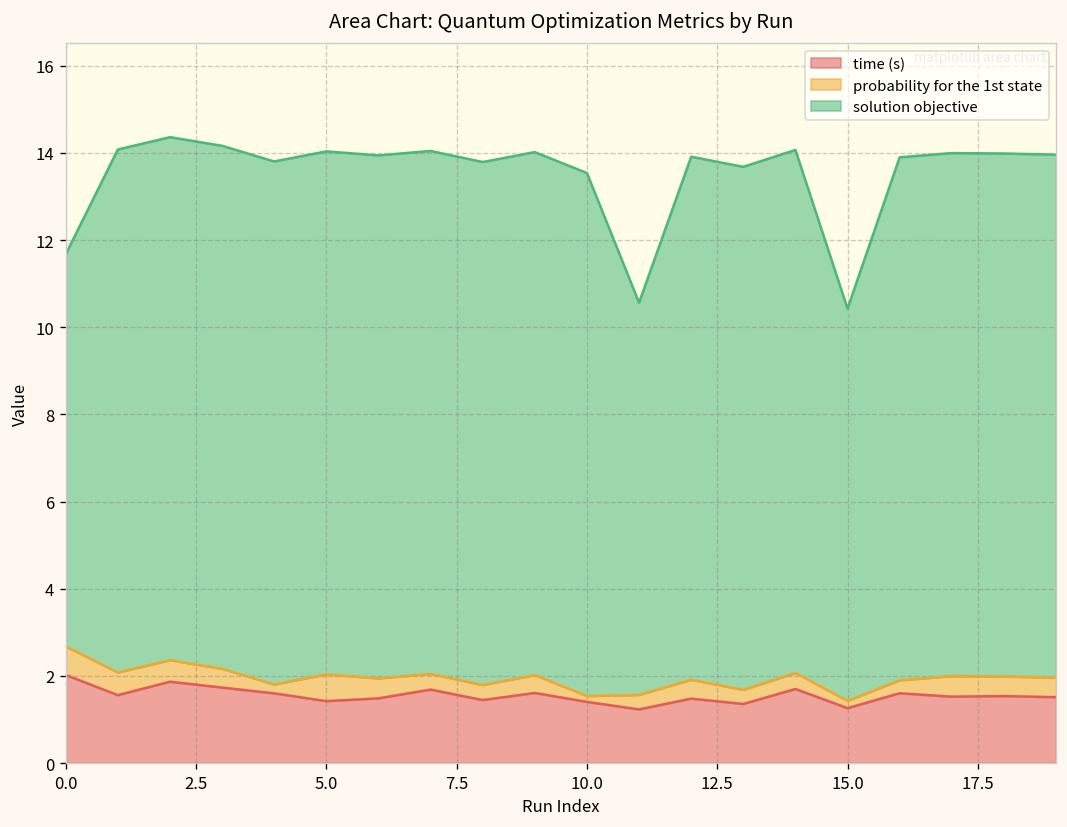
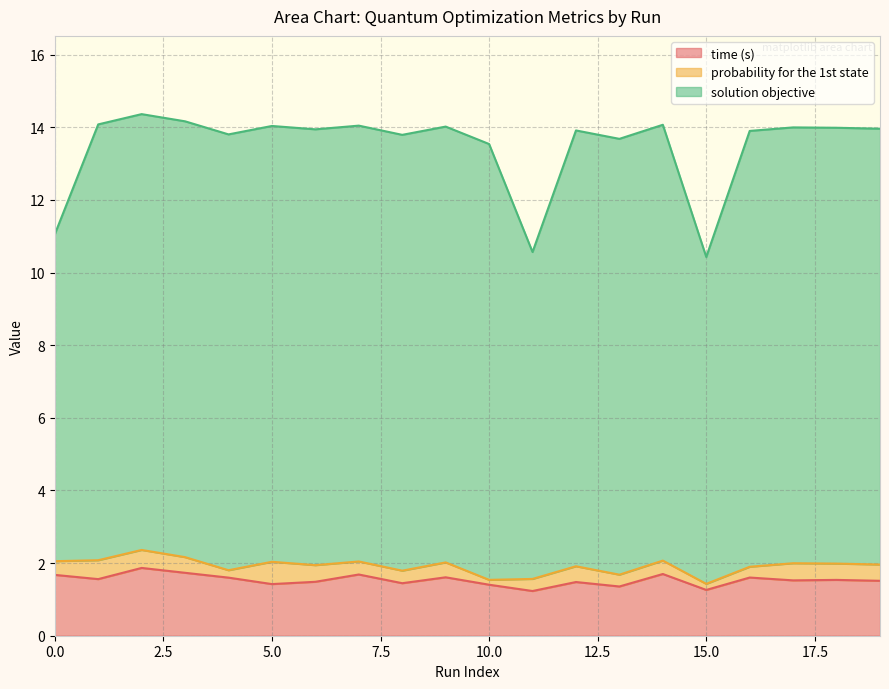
time (s), 0.0: 2.0 -> 1.7
probability for the 1st state, 0.0: 0.7 -> 0.4
